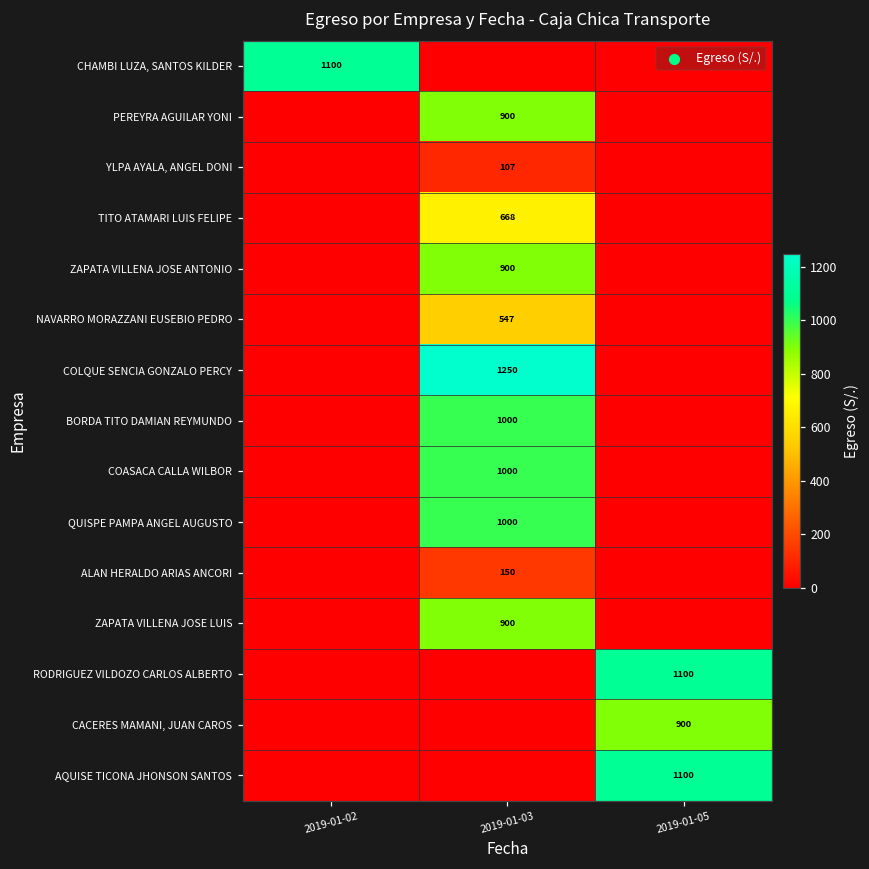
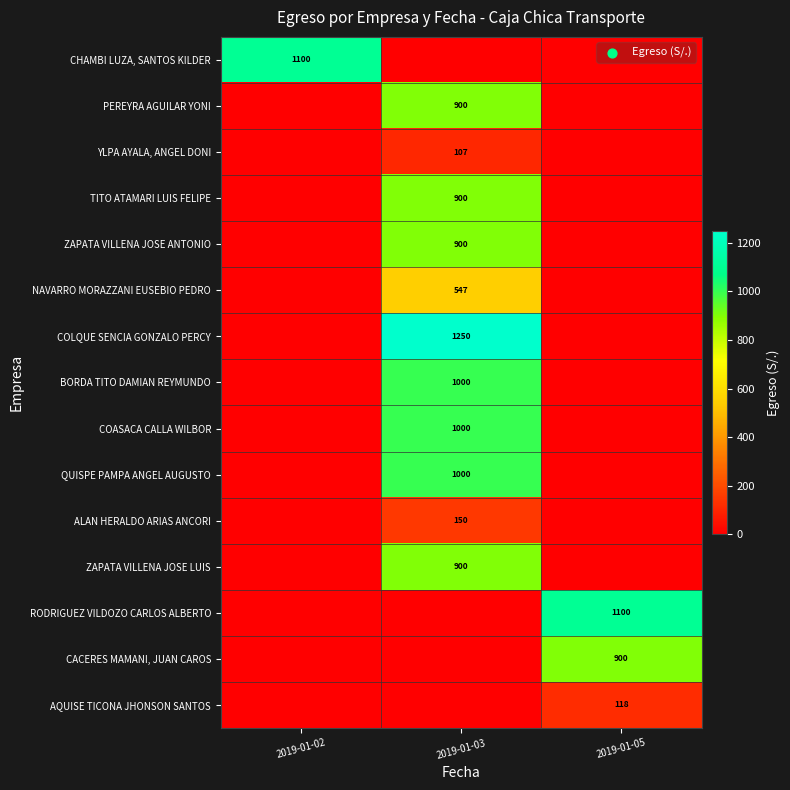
TITO ATAMARI LUIS FELIPE, 2019-01-03: 668 -> 900
AQUISE TICONA JHONSON SANTOS, 2019-01-05: 1100 -> 118
